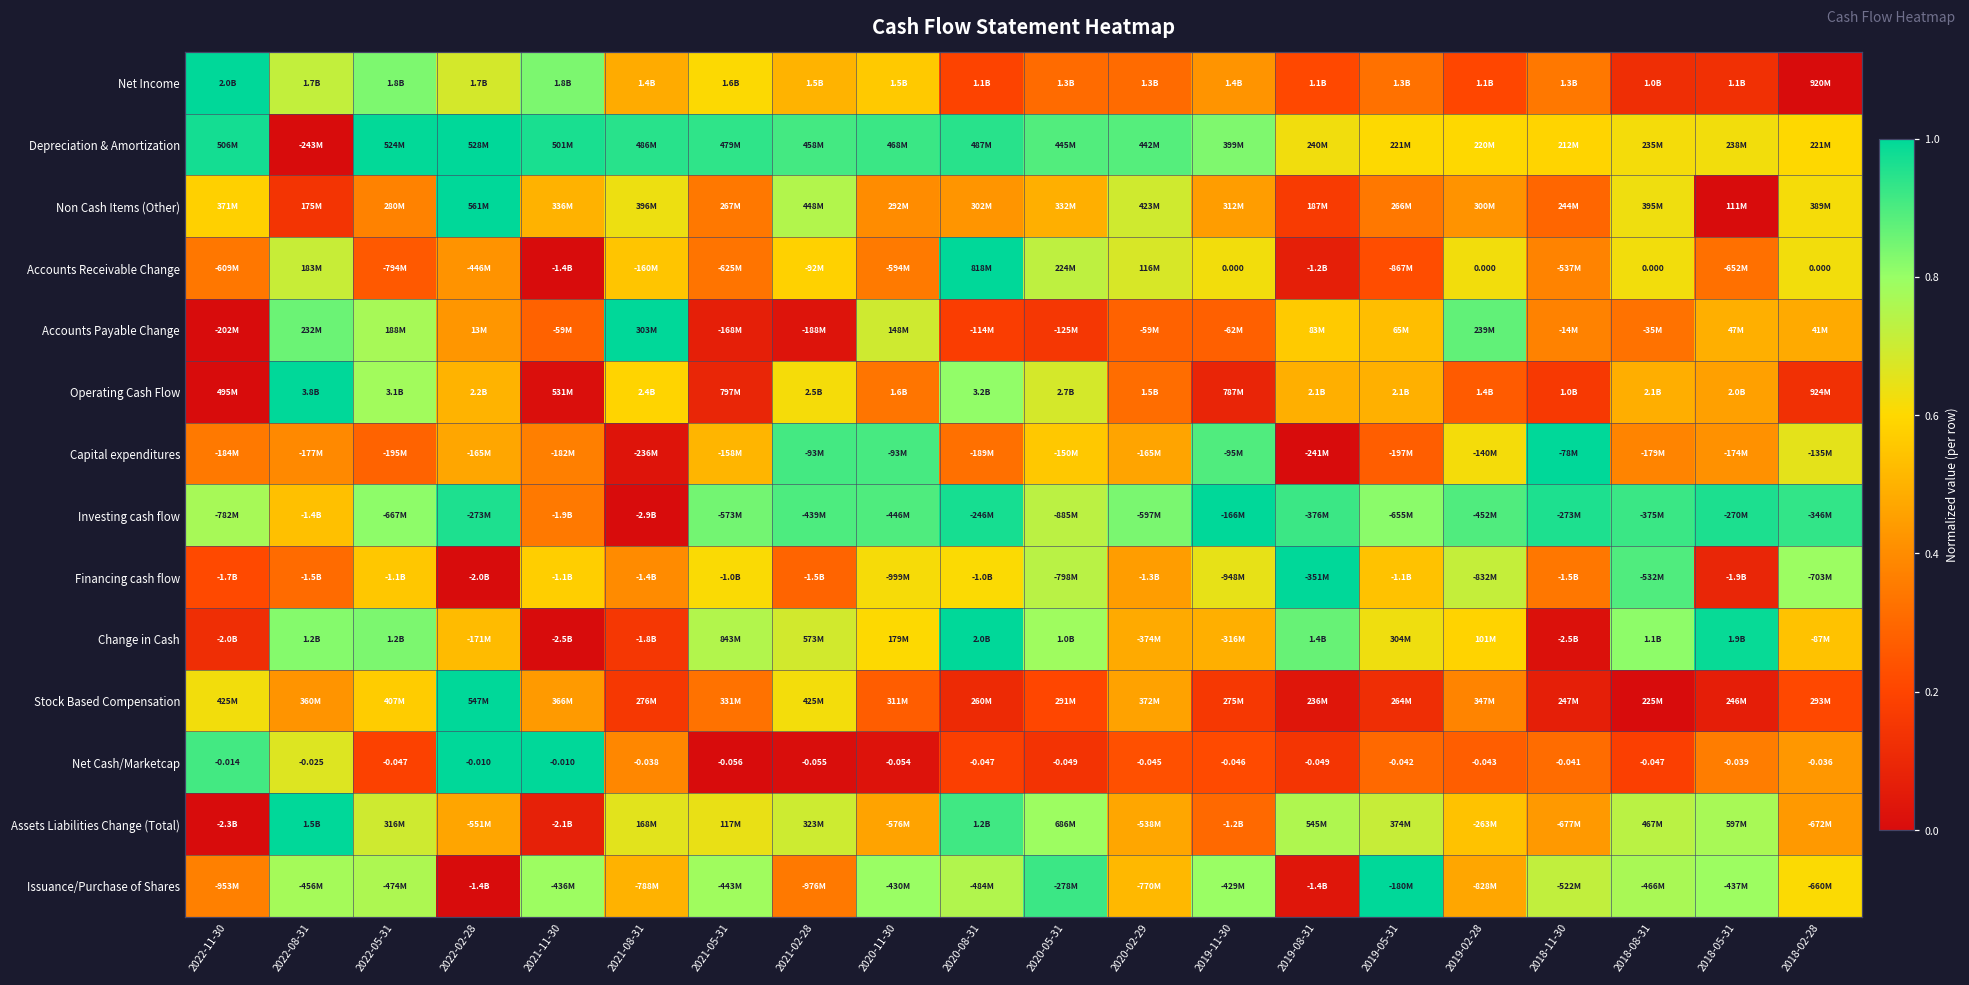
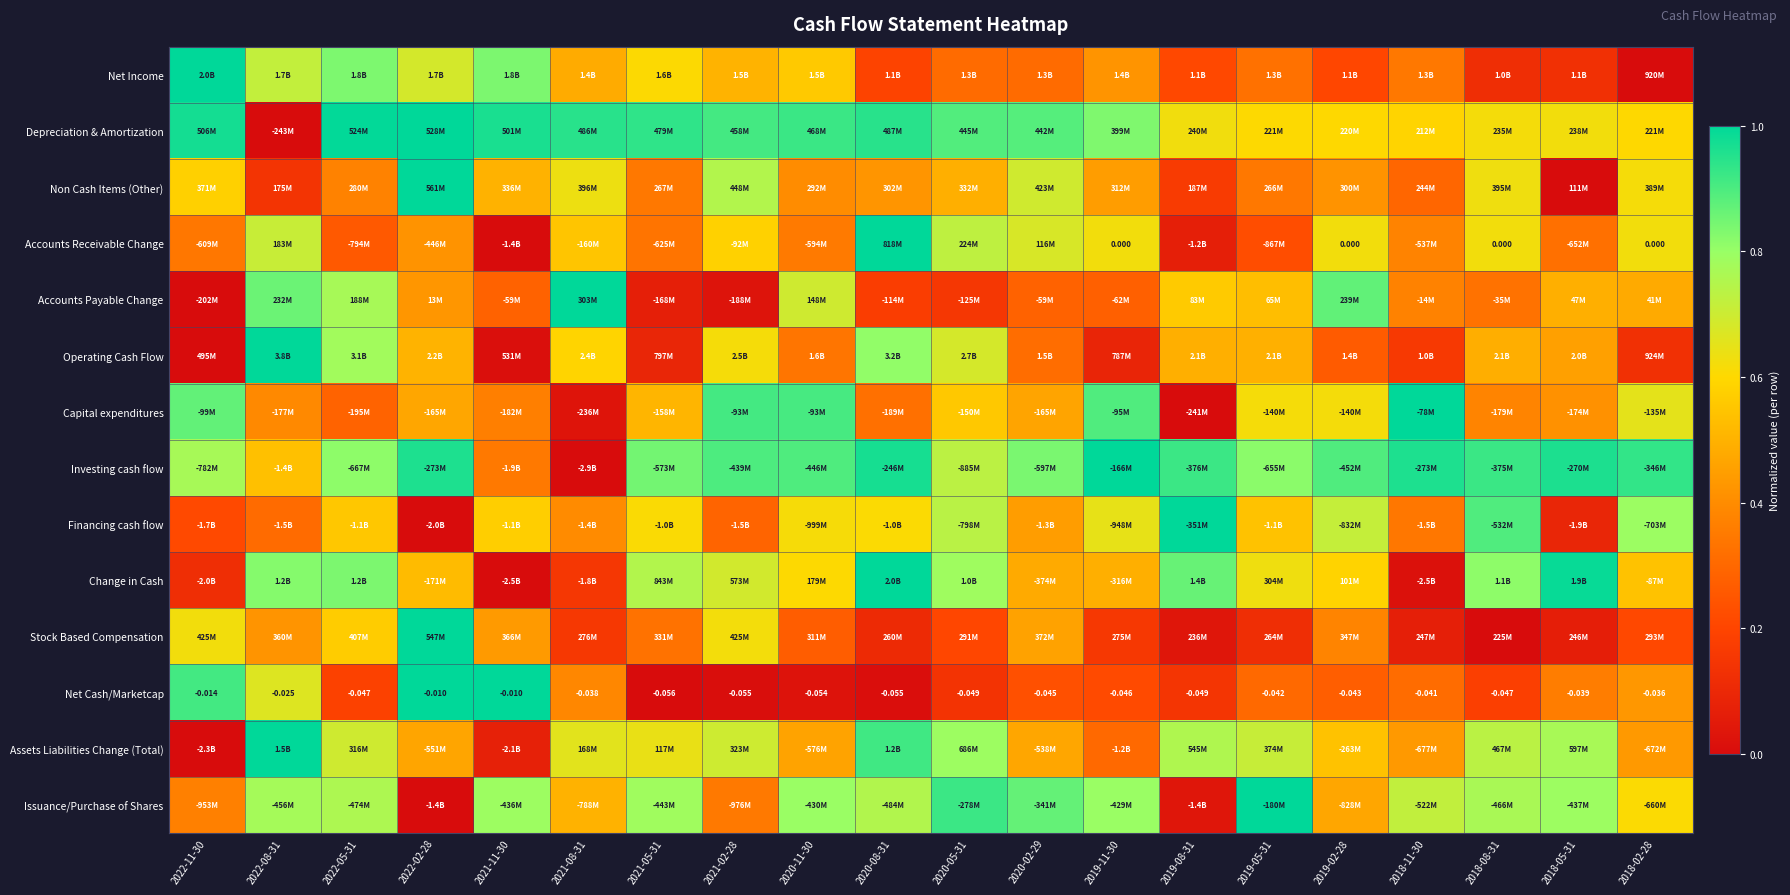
Capital expenditures, 2022-11-30: -184M -> -99M
Capital expenditures, 2019-05-31: -197M -> -140M
Net Cash/Marketcap, 2020-08-31: -0.047 -> -0.055
Issuance/Purchase of Shares, 2020-02-29: -770M -> -341M
